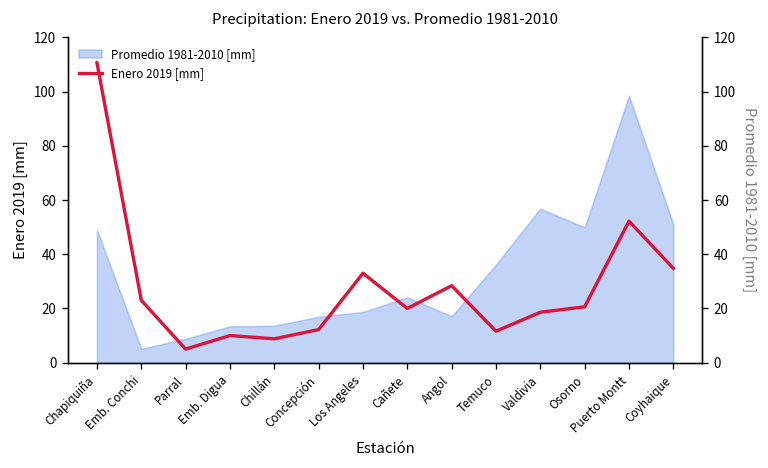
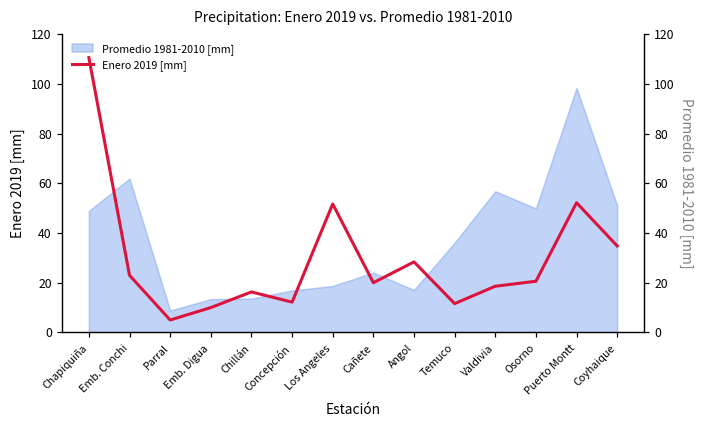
Promedio 1981-2010 [mm], Emb. Conchi: 5 -> 62
Enero 2019 [mm], Chillán: 9 -> 16
Enero 2019 [mm], Los Angeles: 33 -> 52
